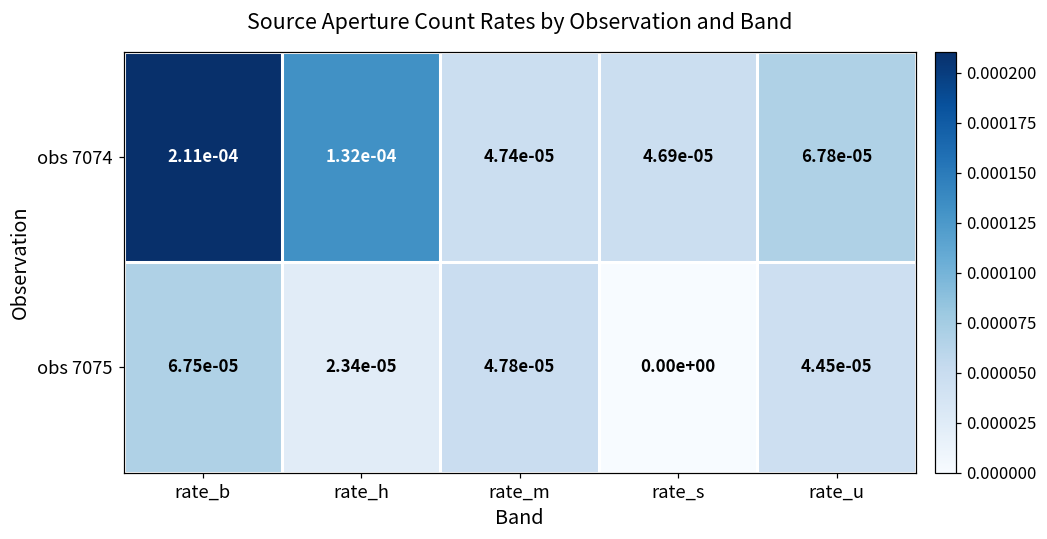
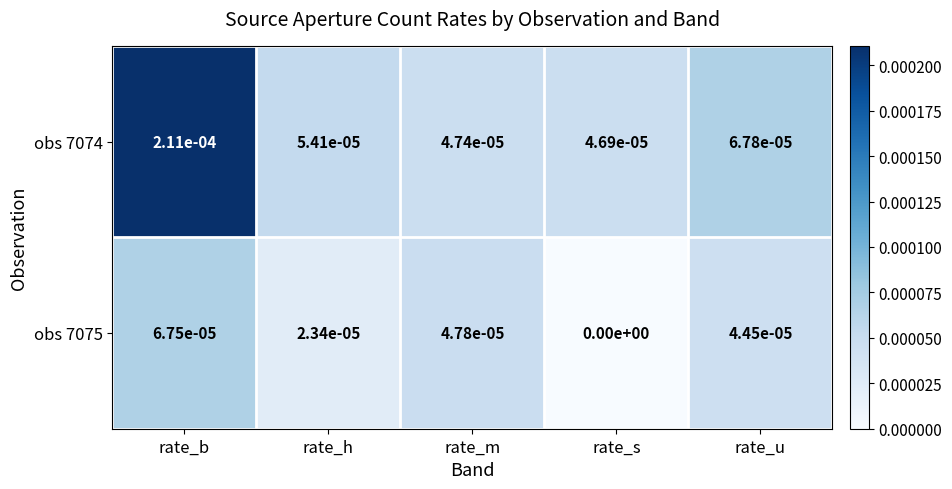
obs 7074, rate_h: 1.32e-04 -> 5.41e-05
